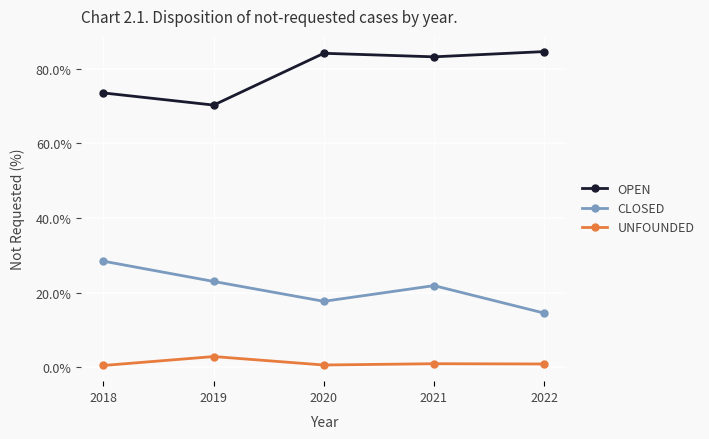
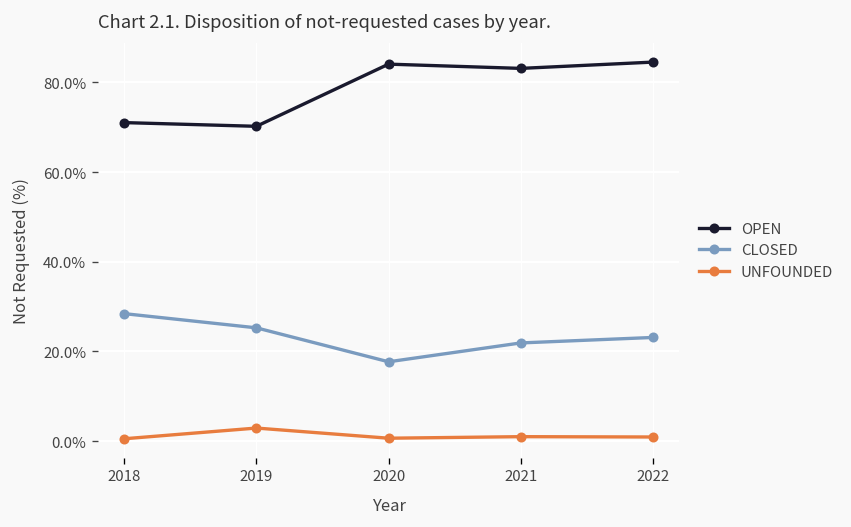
OPEN, 2018: 73% -> 71%
CLOSED, 2019: 23% -> 25%
CLOSED, 2022: 15% -> 23%
